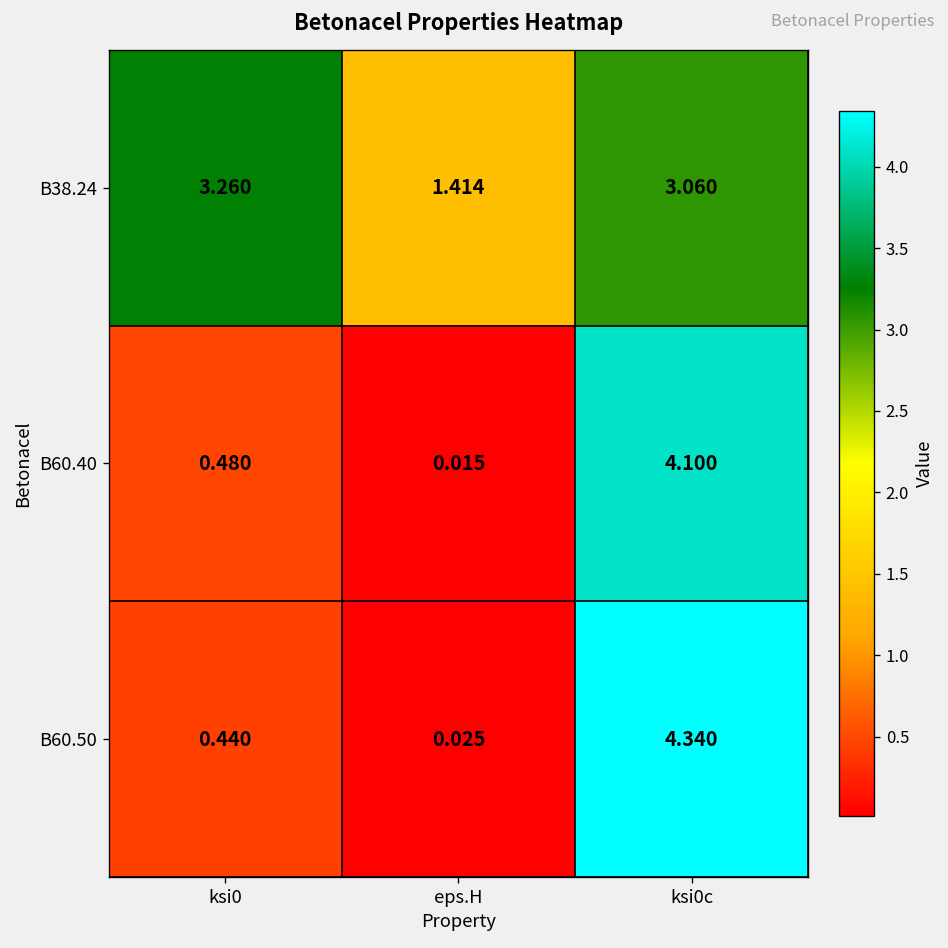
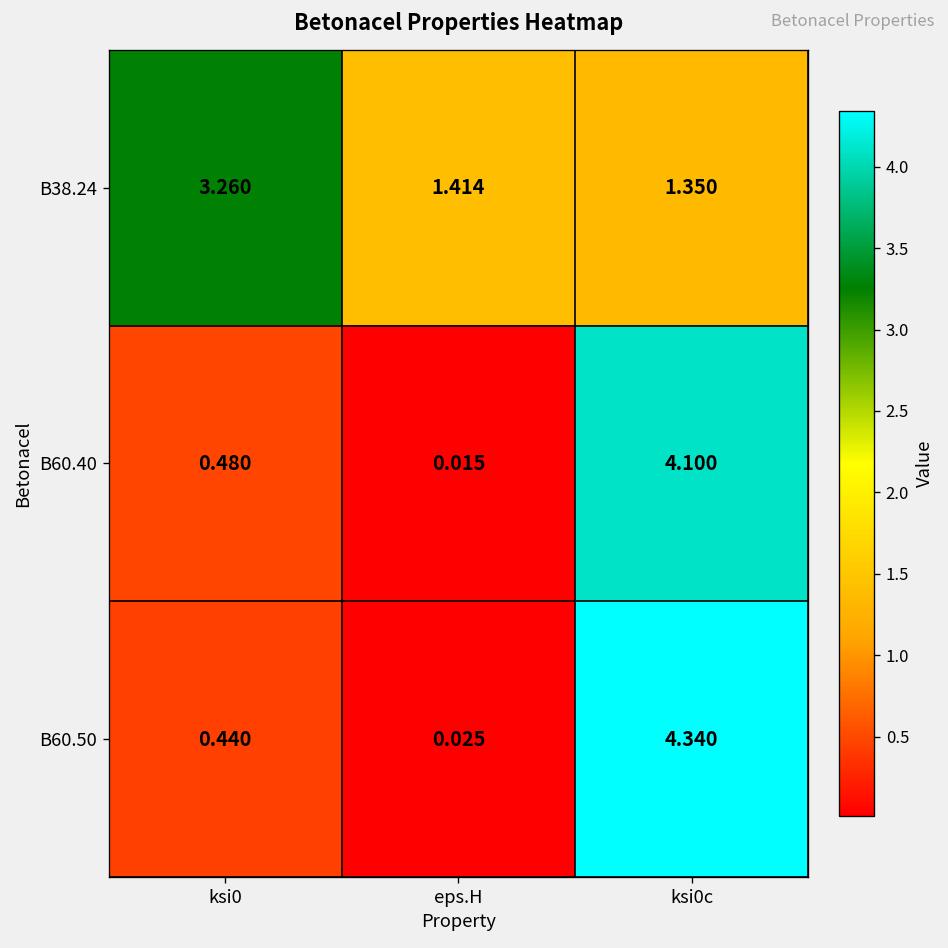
B38.24, ksi0c: 3.060 -> 1.350
